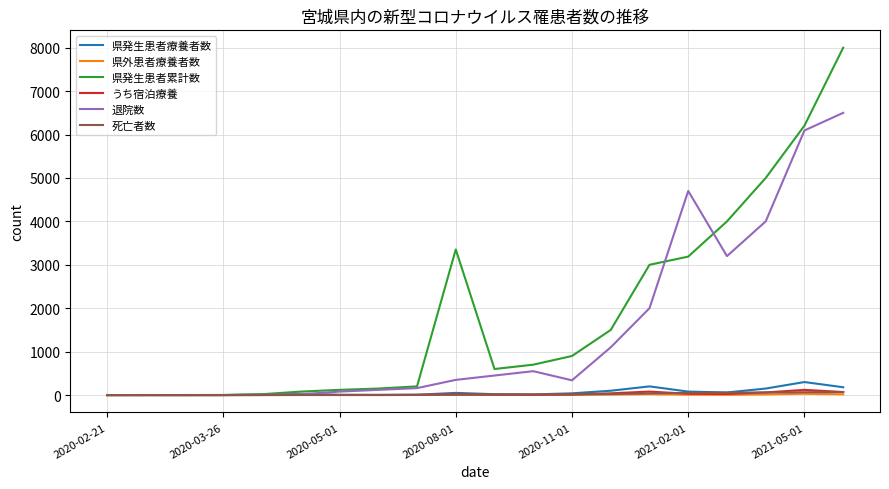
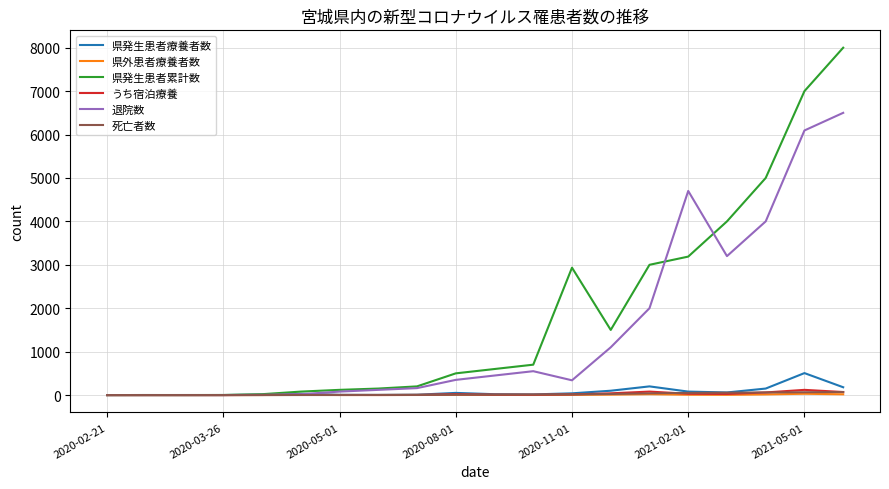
県発生患者累計数, 2020-08-01: 3400 -> 500
県発生患者累計数, 2020-11-01: 900 -> 2900
県発生患者療養者数, 2021-05-01: 300 -> 500
県発生患者累計数, 2021-05-01: 6200 -> 7000
